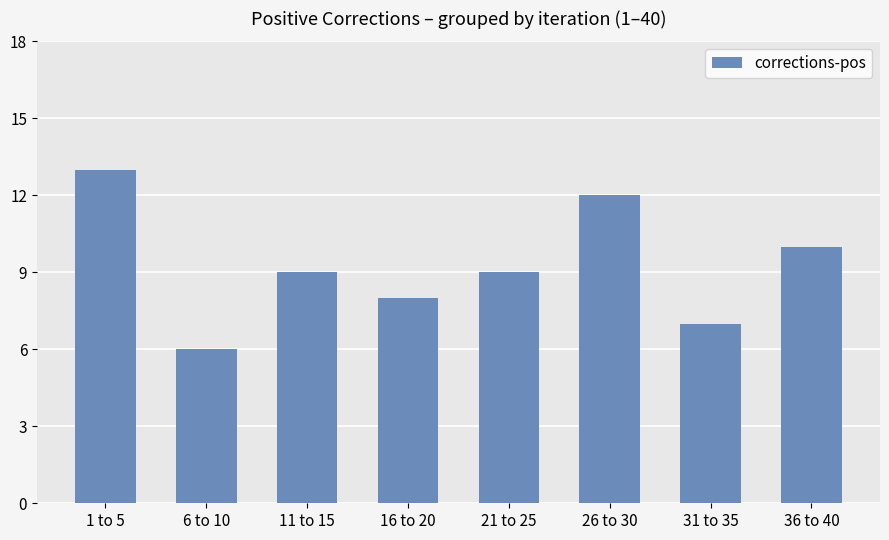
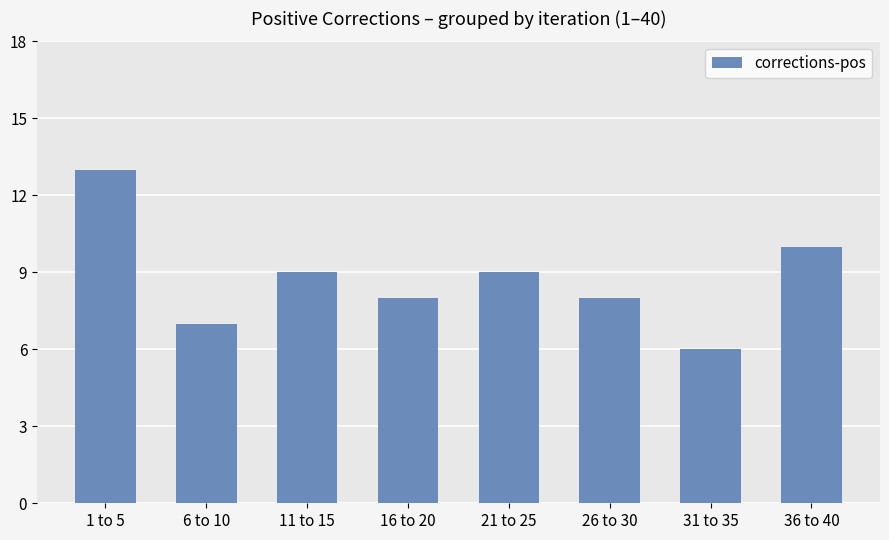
6 to 10: 6 -> 7
26 to 30: 12 -> 8
31 to 35: 7 -> 6
